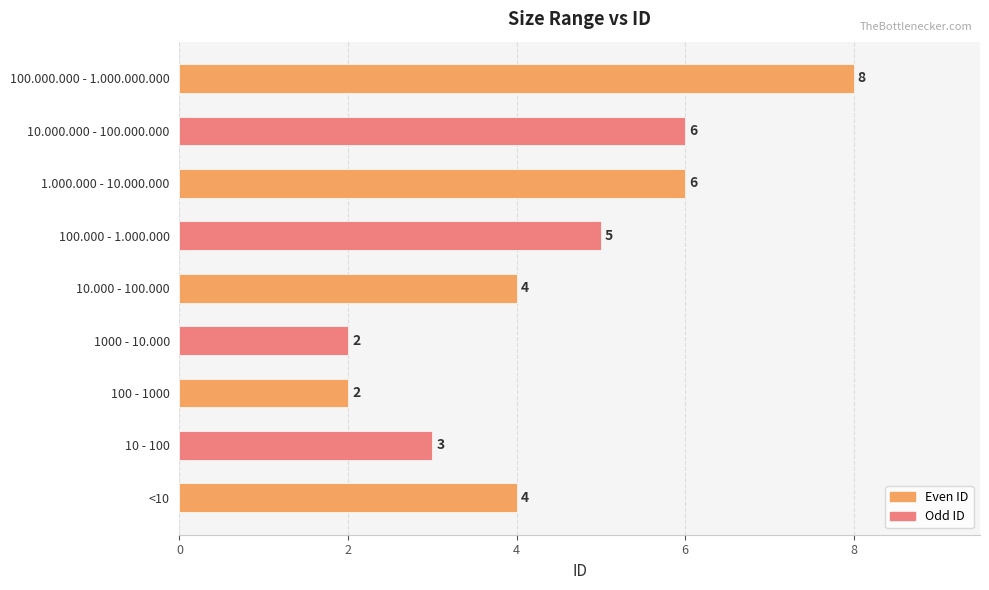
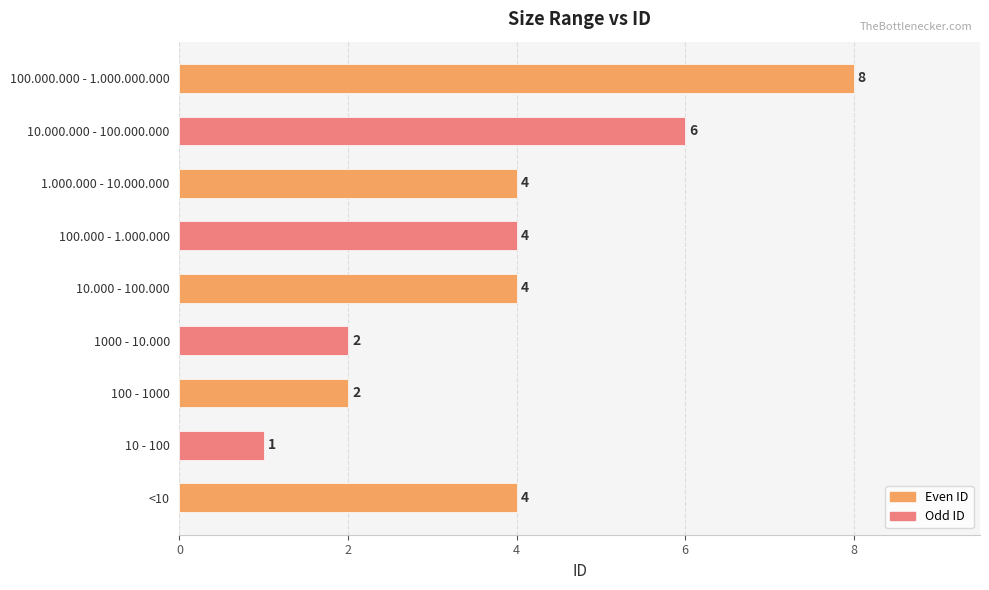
1.000.000 - 10.000.000: 6 -> 4
100.000 - 1.000.000: 5 -> 4
10 - 100: 3 -> 1
